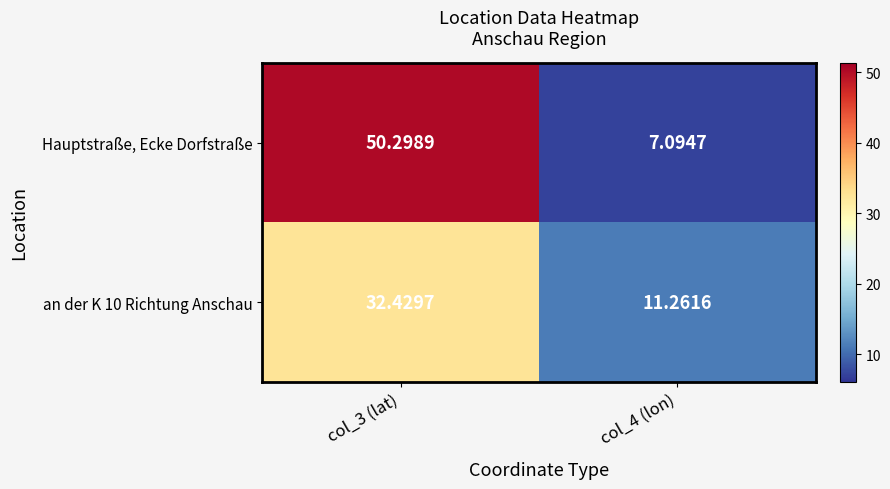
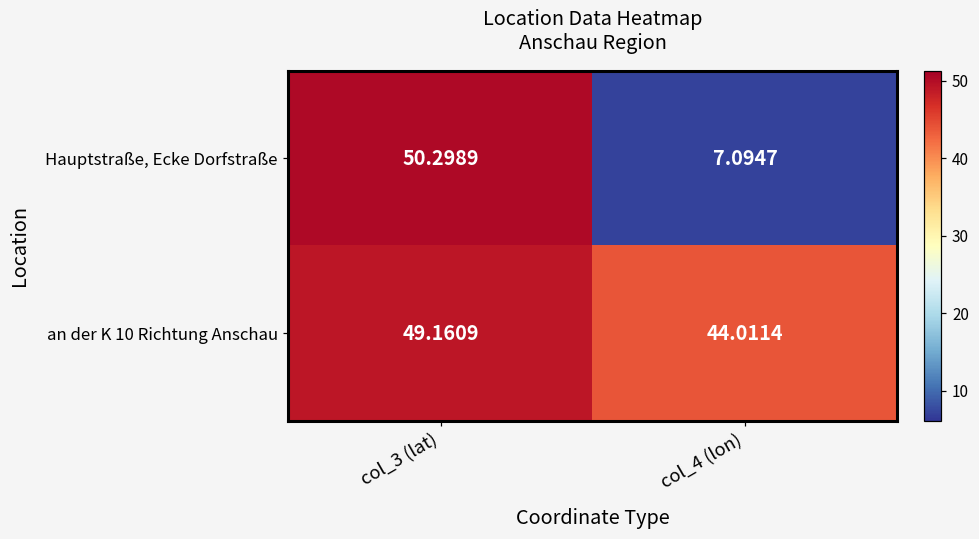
an der K 10 Richtung Anschau, col_3 (lat): 32.4297 -> 49.1609
an der K 10 Richtung Anschau, col_4 (lon): 11.2616 -> 44.0114
